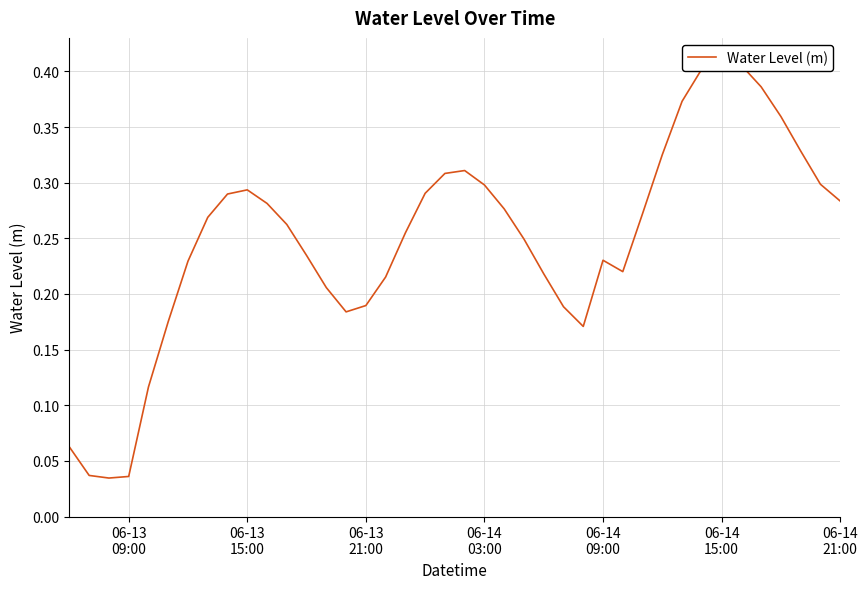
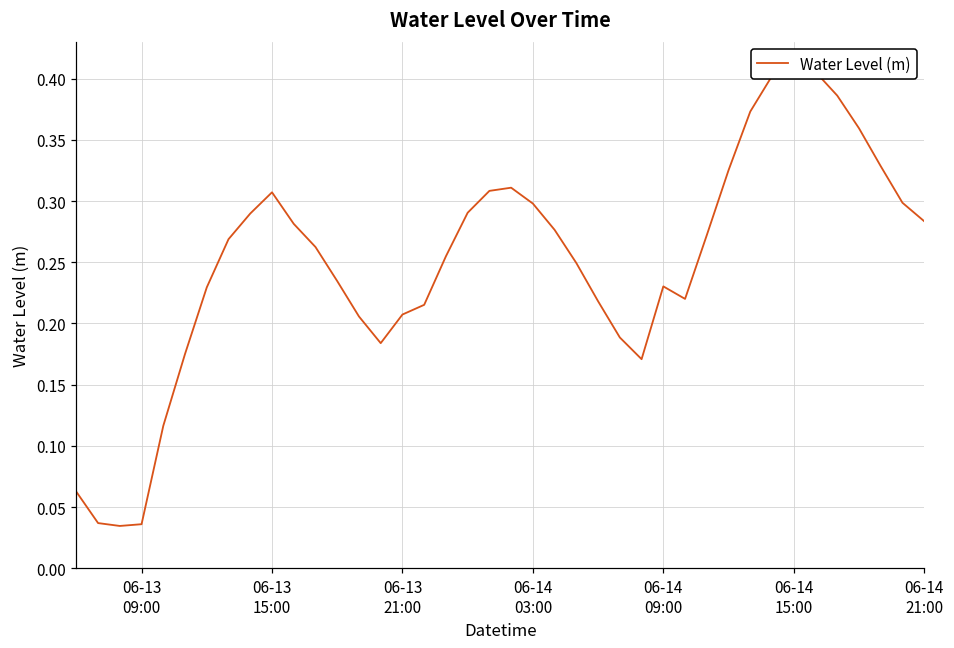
06-13 15:00: 0.294 -> 0.307
06-13 21:00: 0.190 -> 0.207
